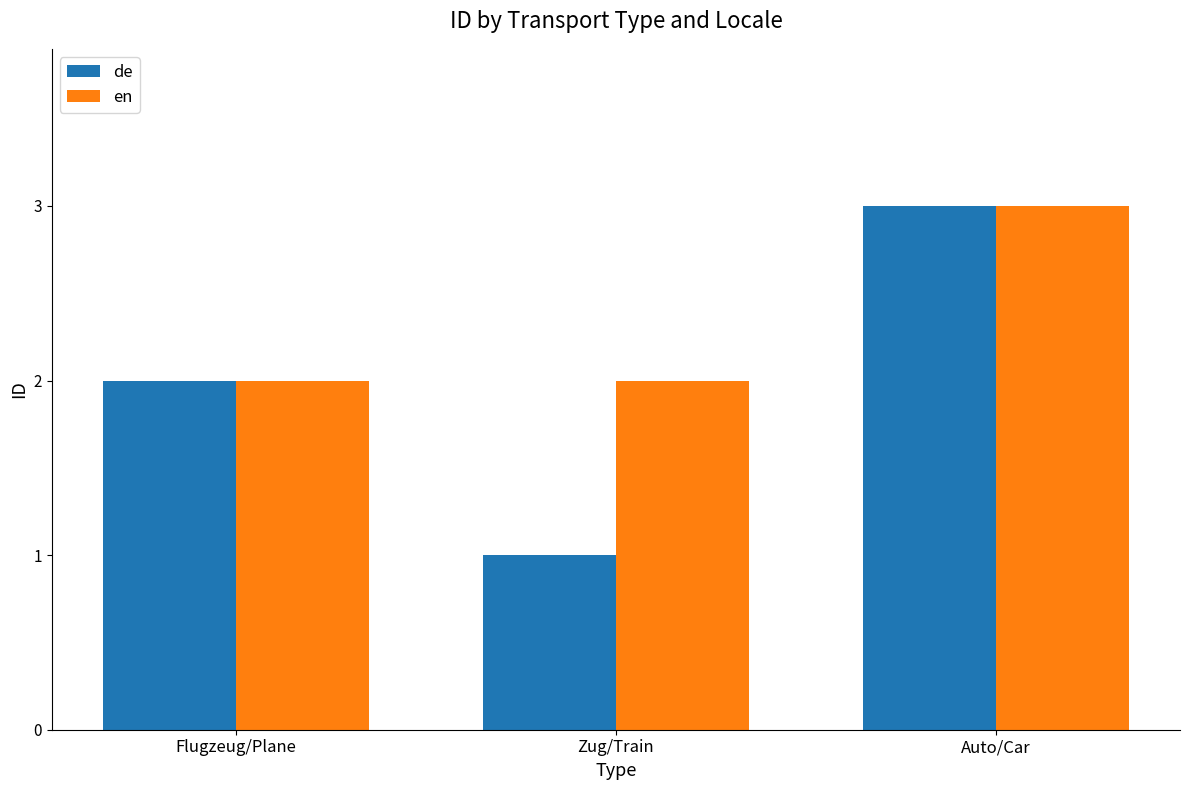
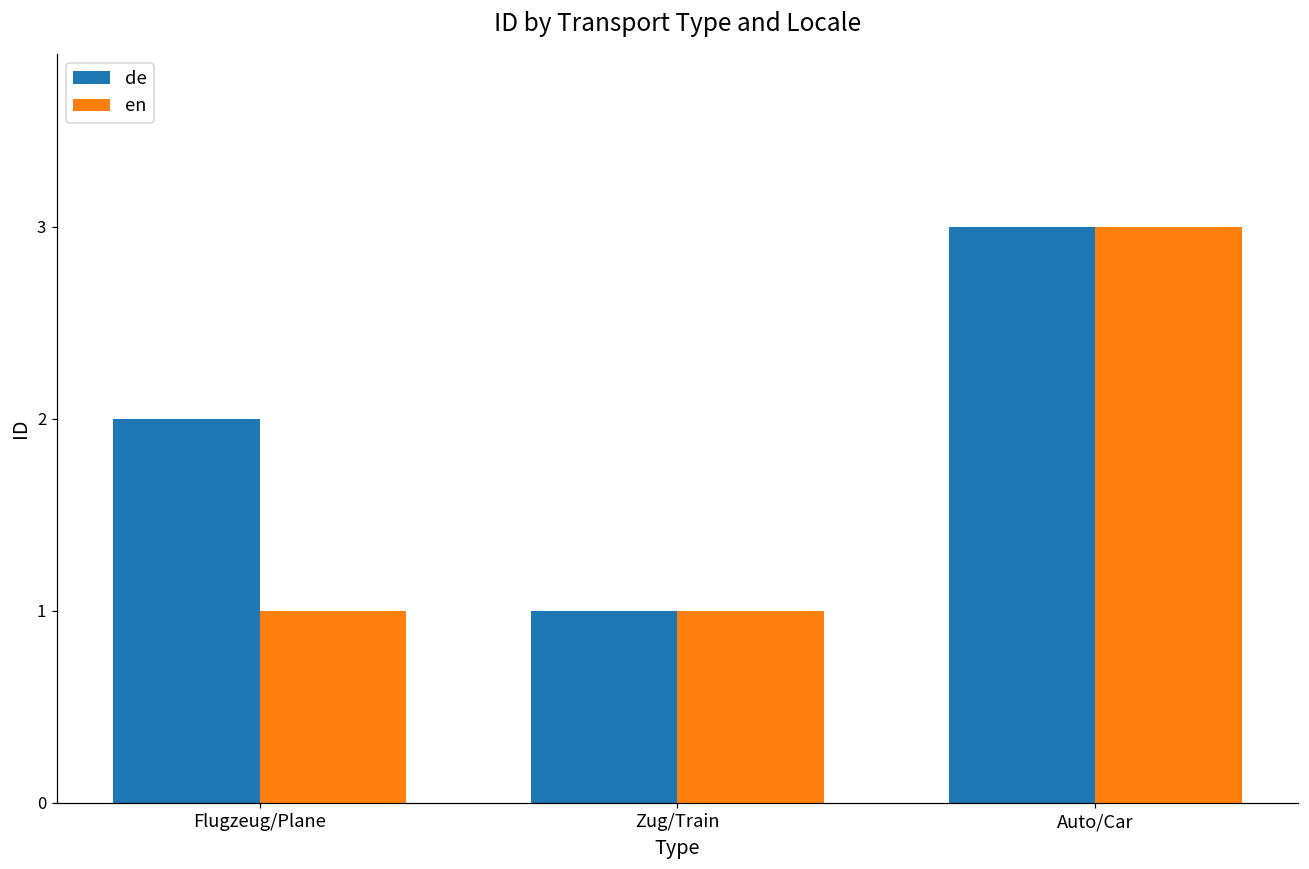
en, Flugzeug/Plane: 2 -> 1
en, Zug/Train: 2 -> 1
